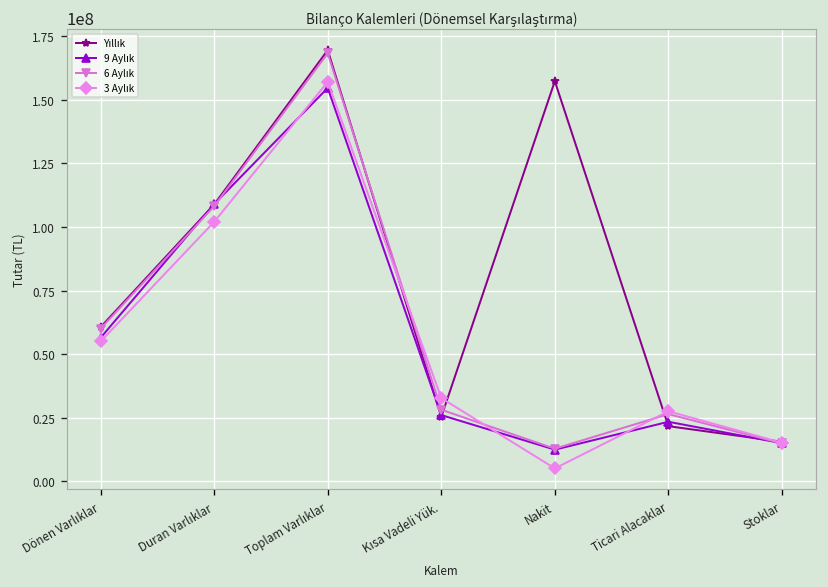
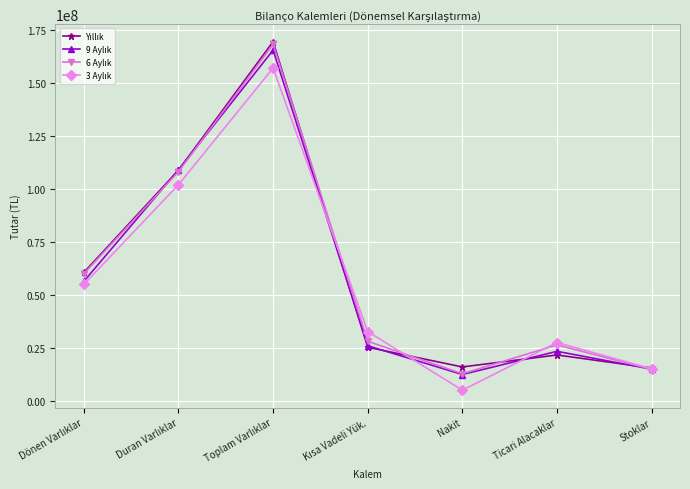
9 Aylık, Toplam Varlıklar: 155000000 -> 165000000
Yıllık, Nakit: 157000000 -> 16000000
